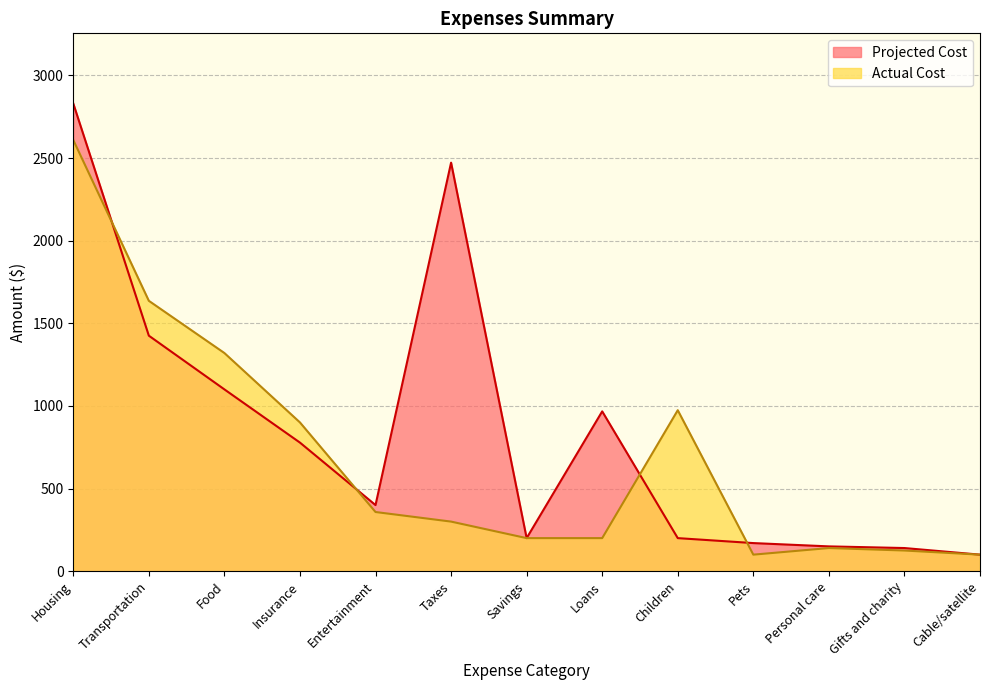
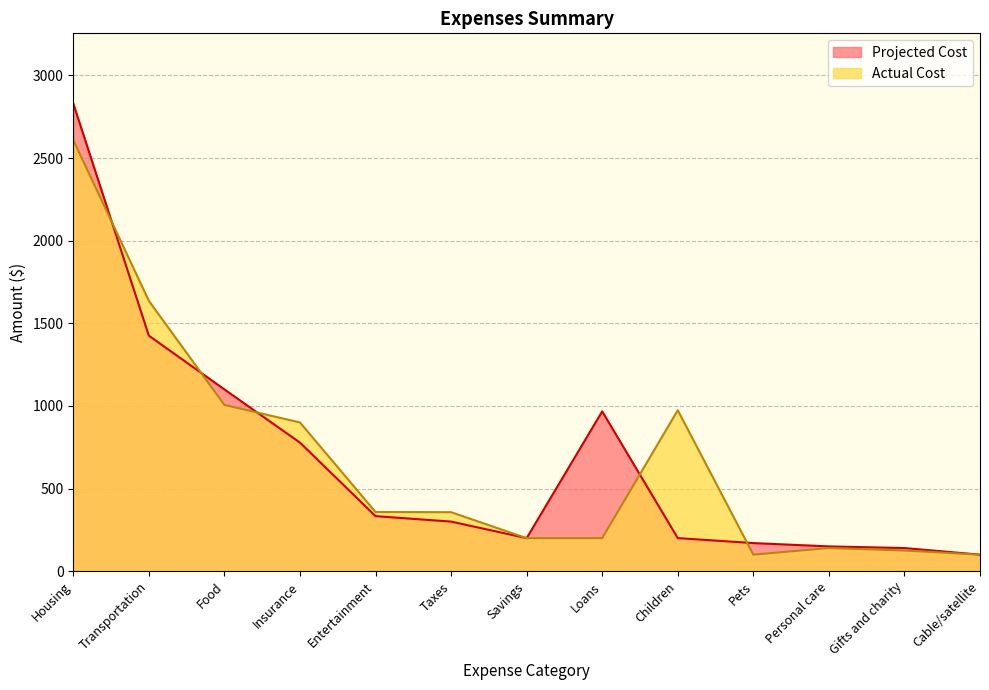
Actual Cost, Food: 1320 -> 1010
Projected Cost, Entertainment: 400 -> 330
Projected Cost, Taxes: 2470 -> 300
Actual Cost, Taxes: 300 -> 360
